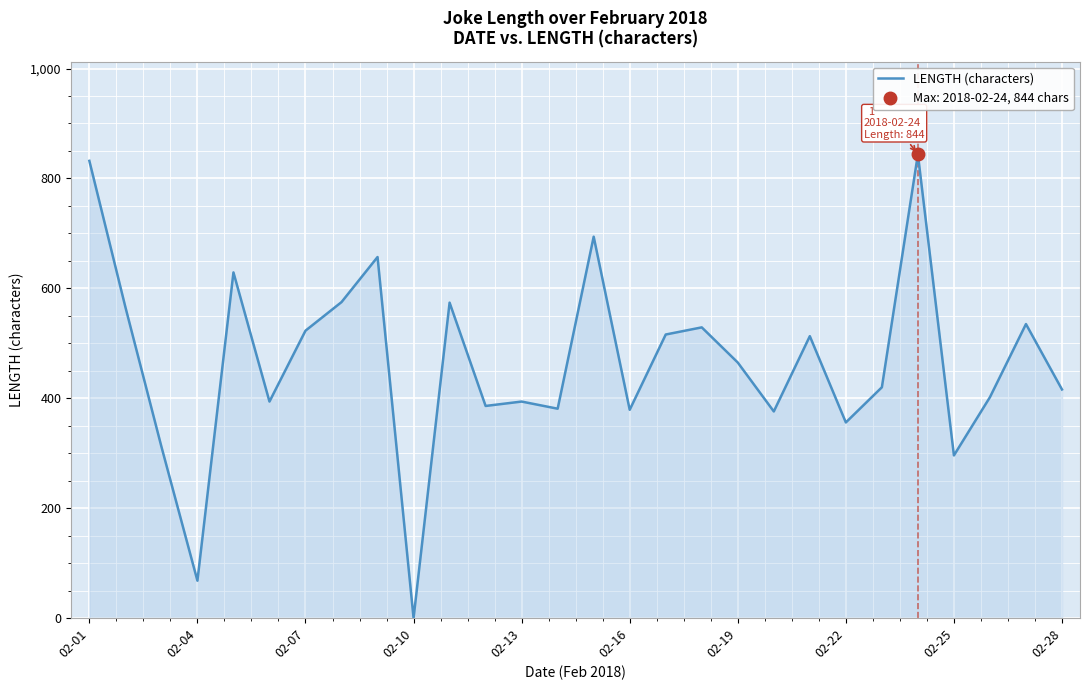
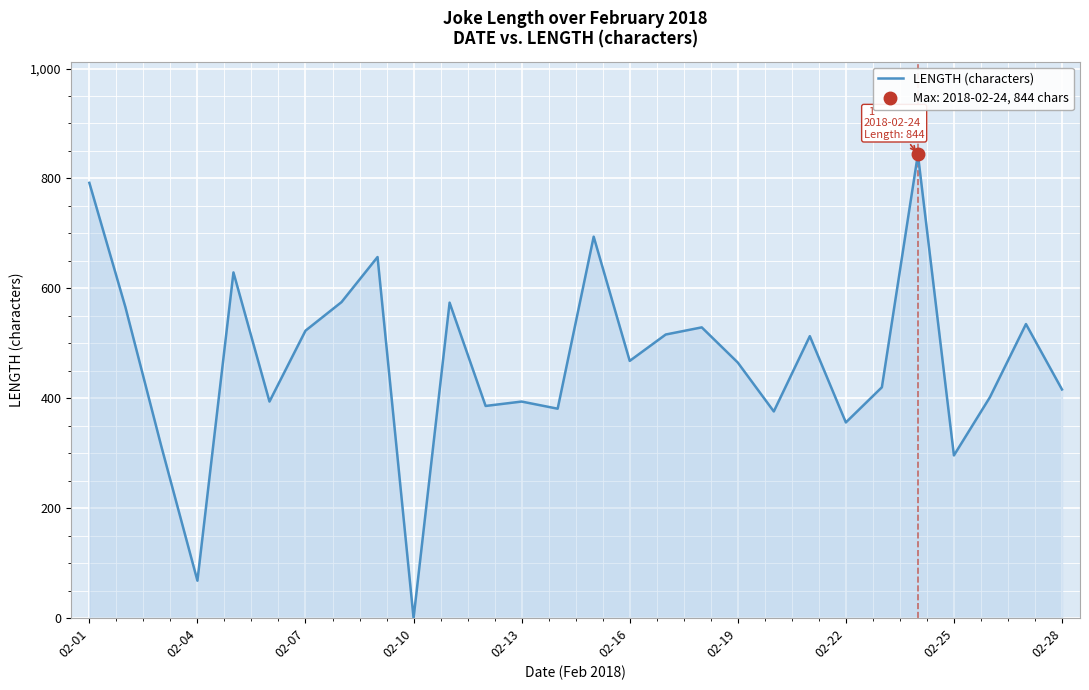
LENGTH (characters), 02-01: 830 -> 790
LENGTH (characters), 02-16: 380 -> 470
